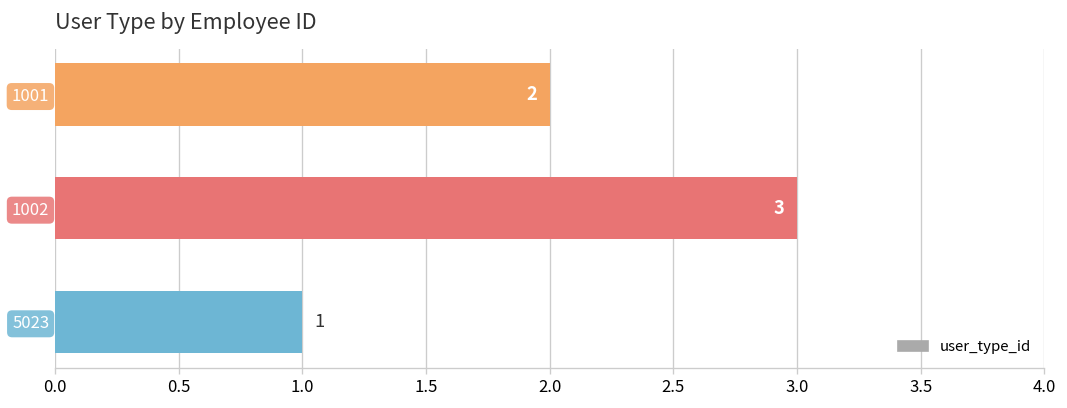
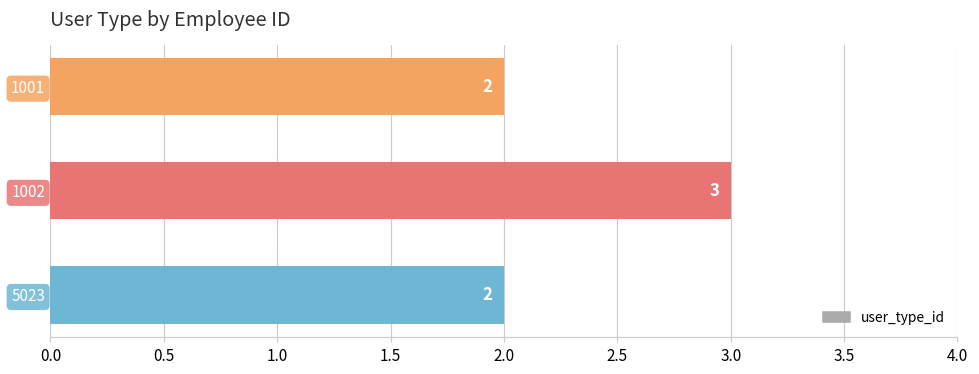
5023: 1 -> 2
